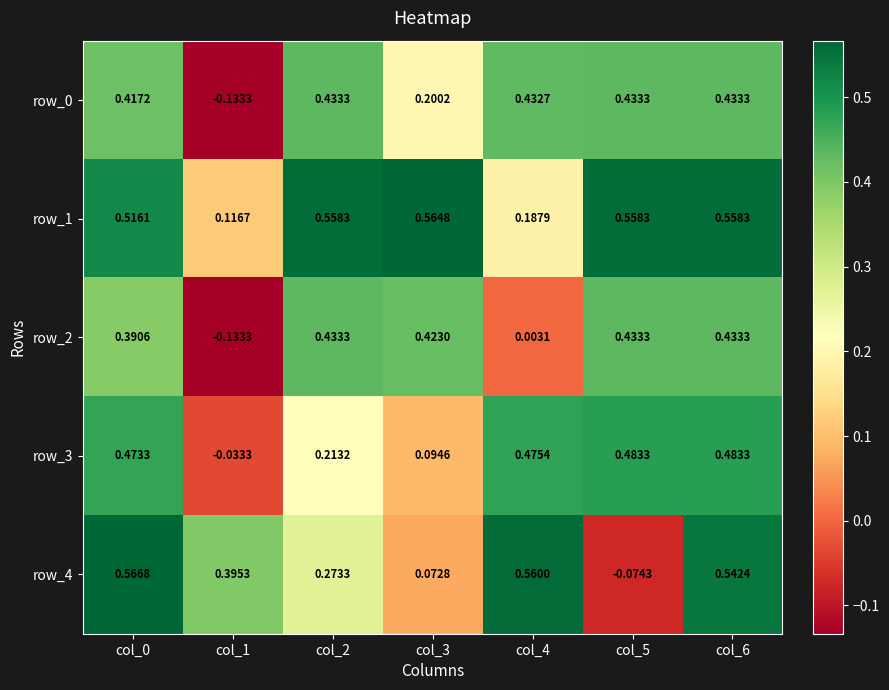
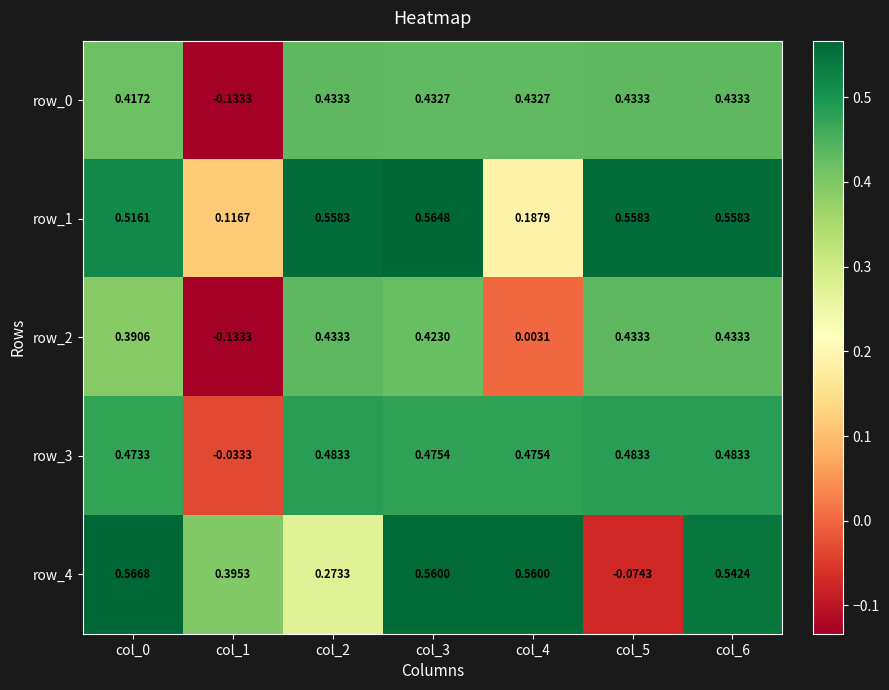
row_0, col_3: 0.2002 -> 0.4327
row_3, col_2: 0.2132 -> 0.4833
row_3, col_3: 0.0946 -> 0.4754
row_4, col_3: 0.0728 -> 0.5600
